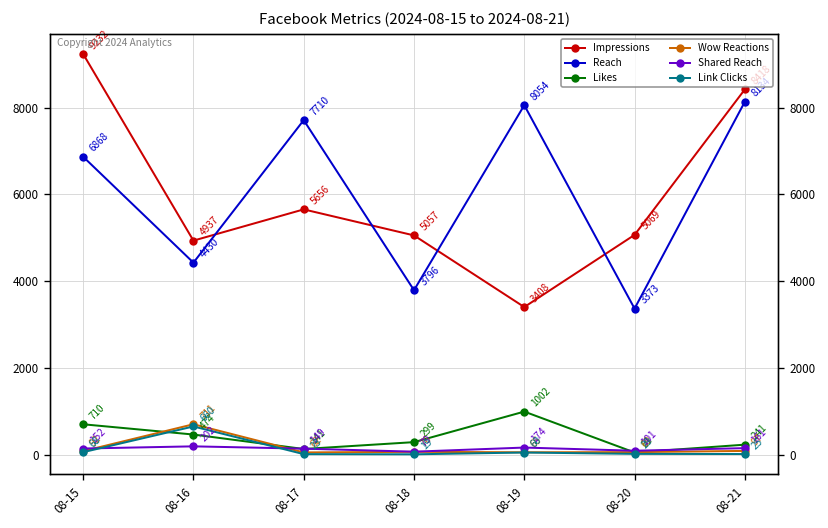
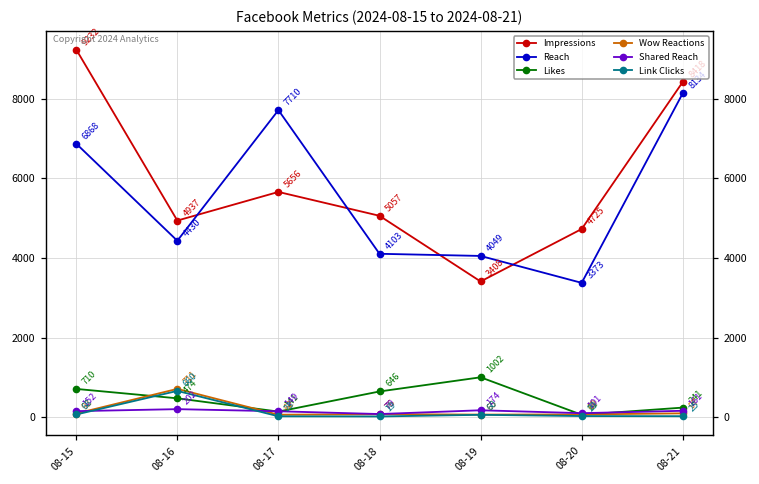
Reach, 08-18: 3796 -> 4103
Likes, 08-18: 299 -> 646
Reach, 08-19: 8054 -> 4049
Impressions, 08-20: 5069 -> 4725
